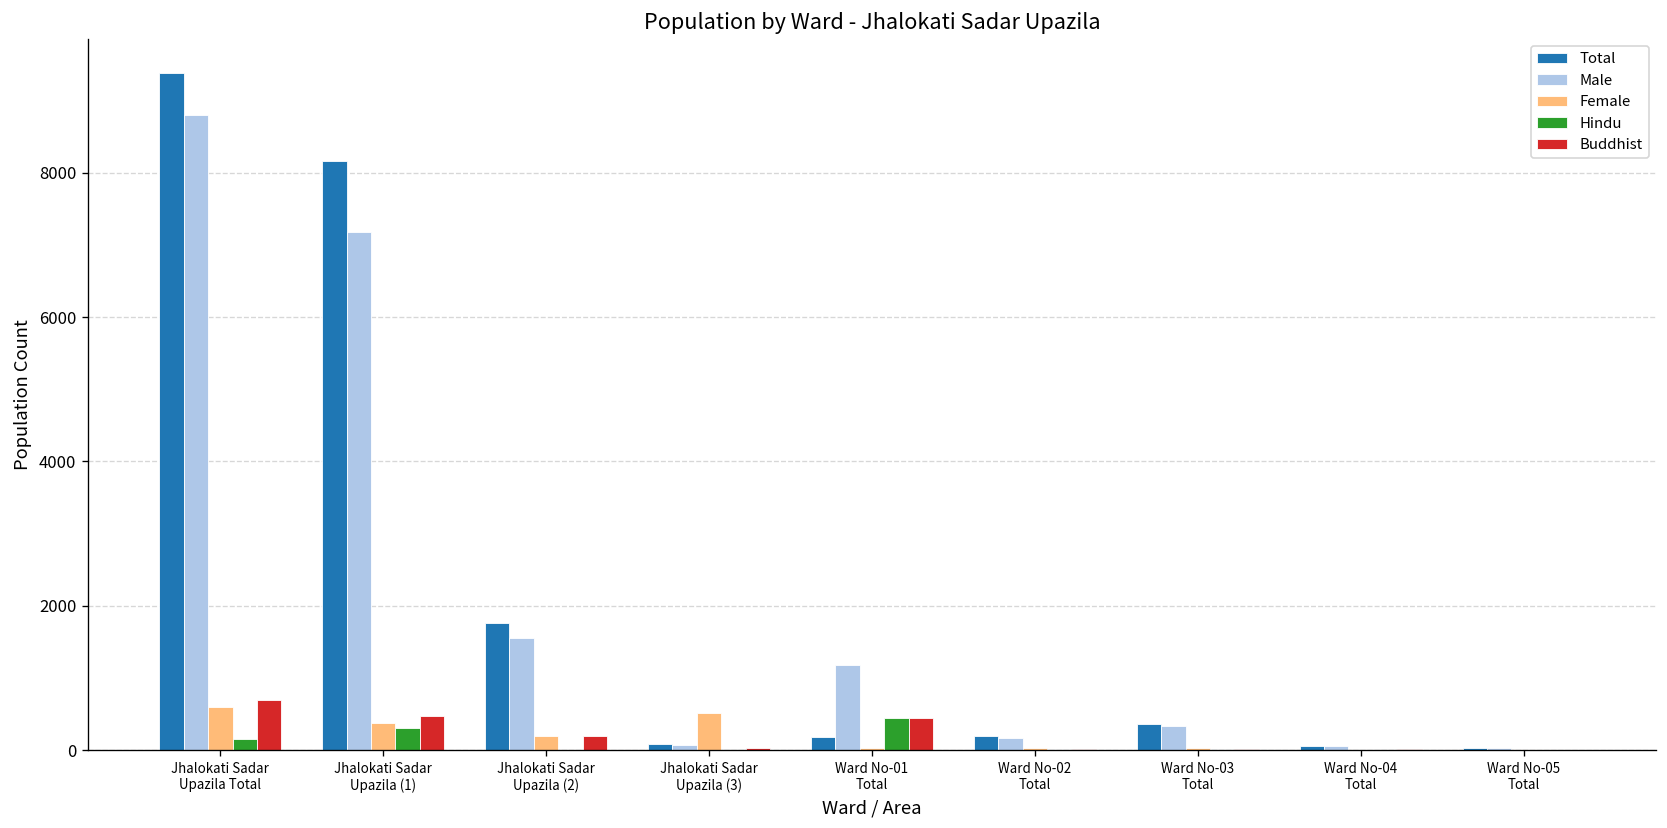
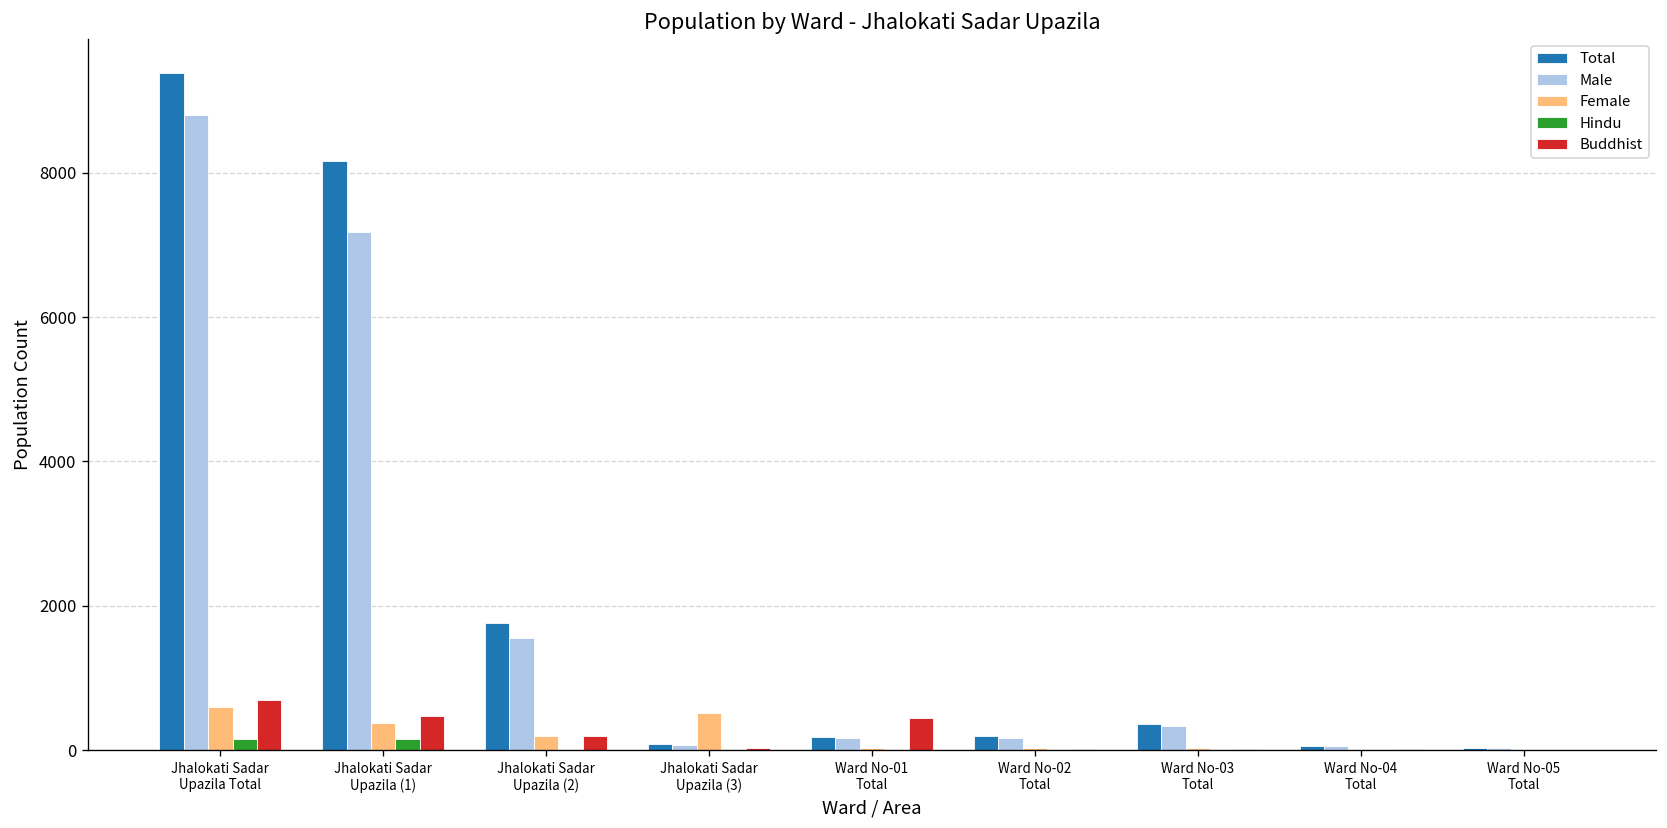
Hindu, Jhalokati Sadar Upazila (1): 300 -> 100
Male, Ward No-01 Total: 1200 -> 200
Hindu, Ward No-01 Total: 400 -> 0
